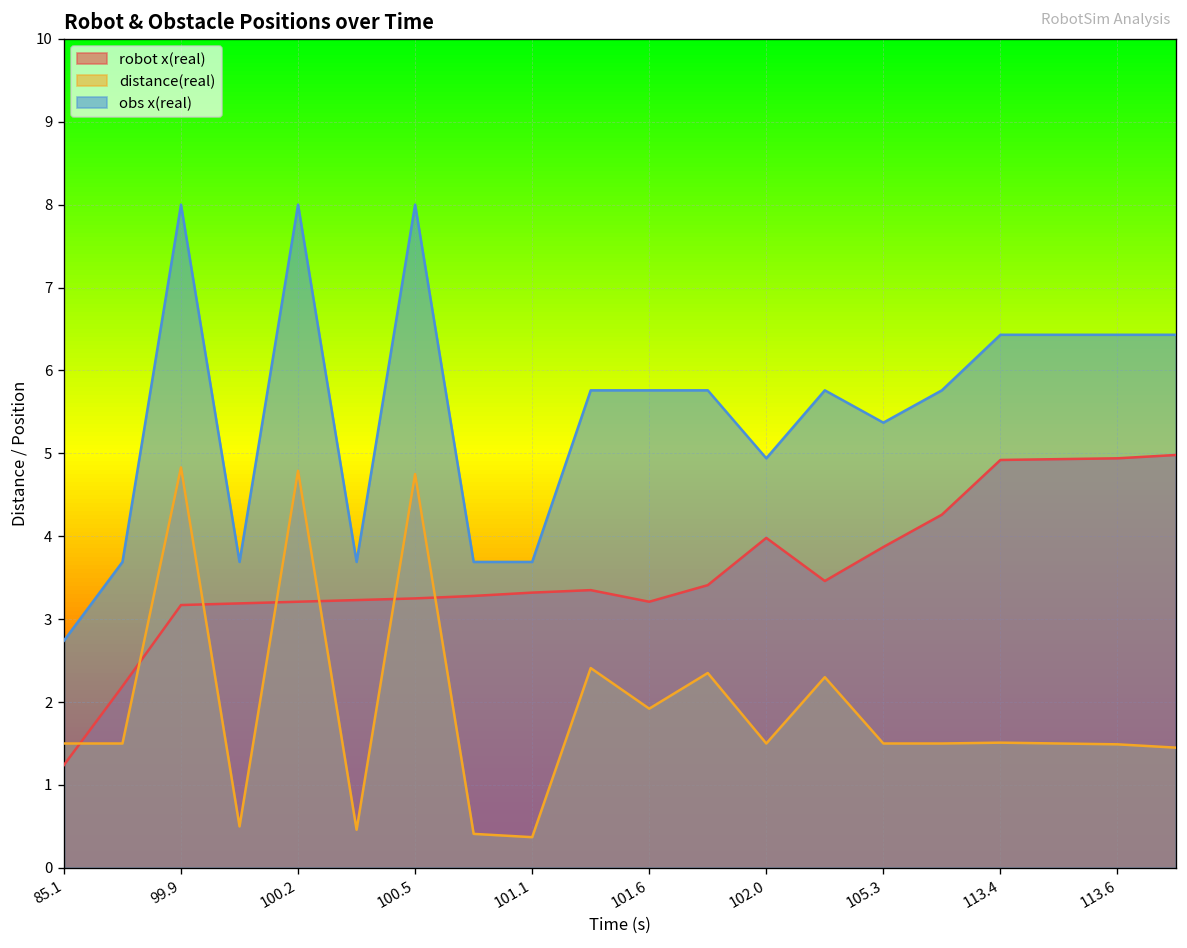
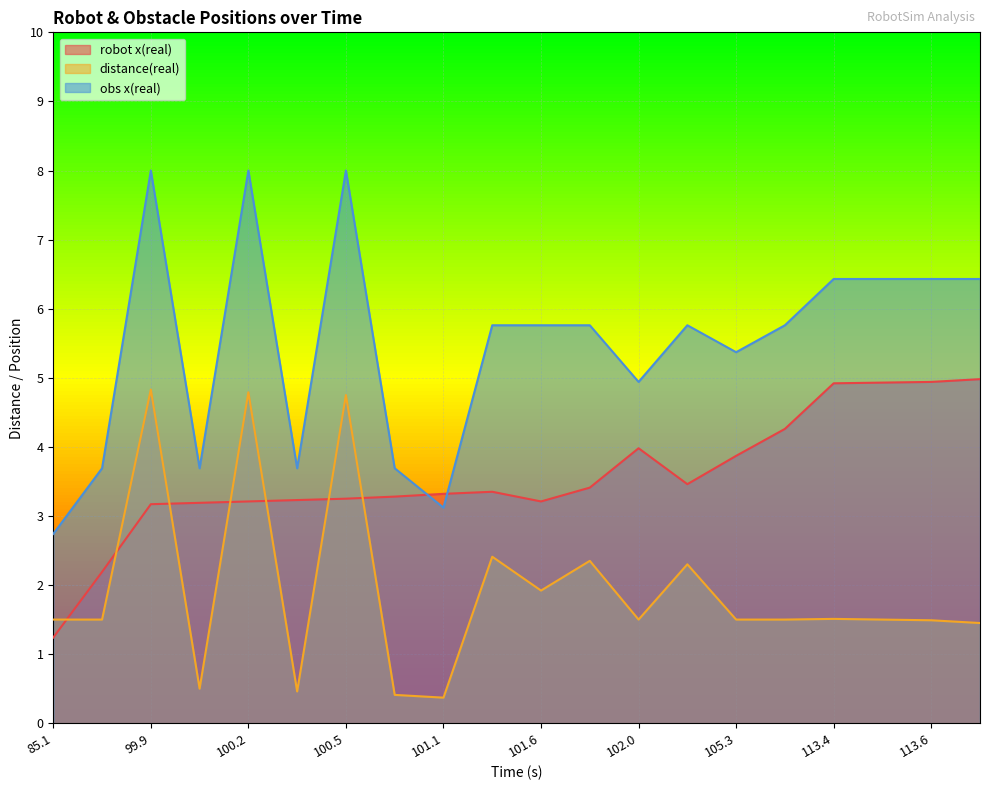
obs x(real), 101.1: 3.7 -> 3.1
